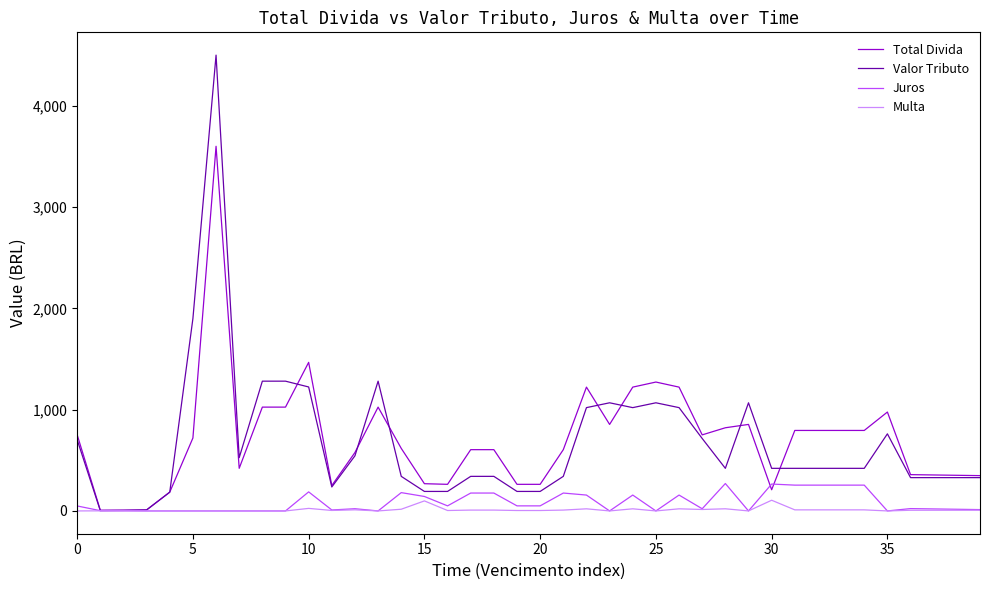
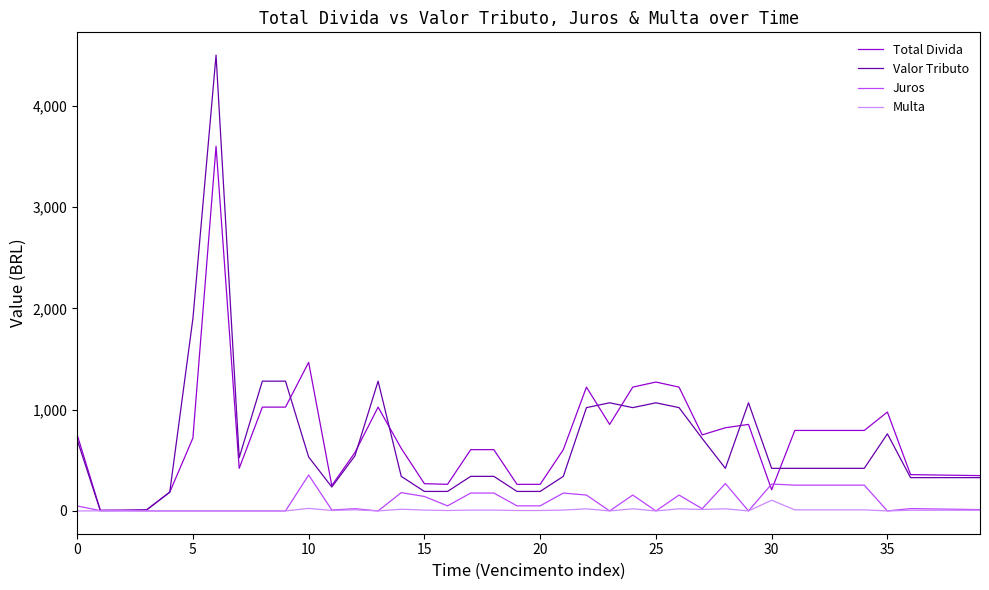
Valor Tributo, 10: 1,220 -> 530
Juros, 10: 190 -> 350
Multa, 15: 100 -> 10
